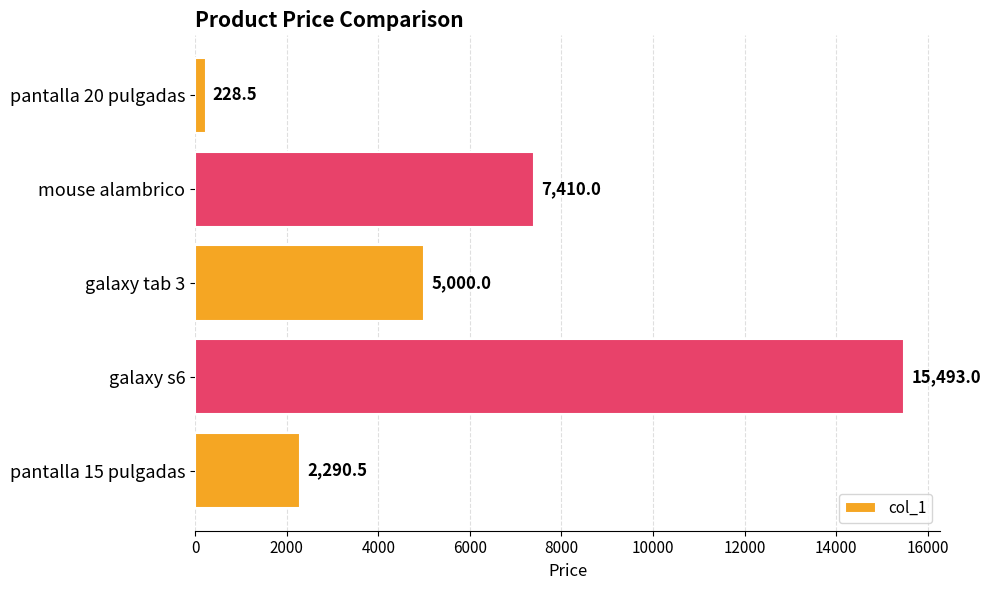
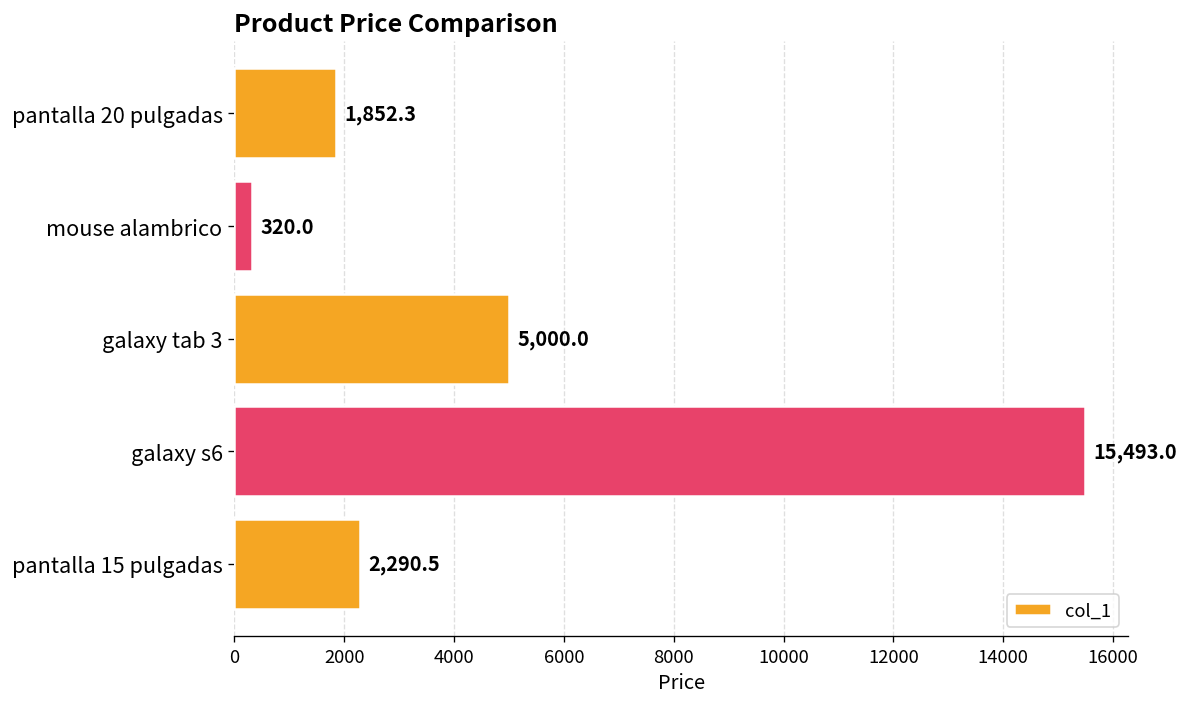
pantalla 20 pulgadas: 228.5 -> 1,852.3
mouse alambrico: 7,410.0 -> 320.0
